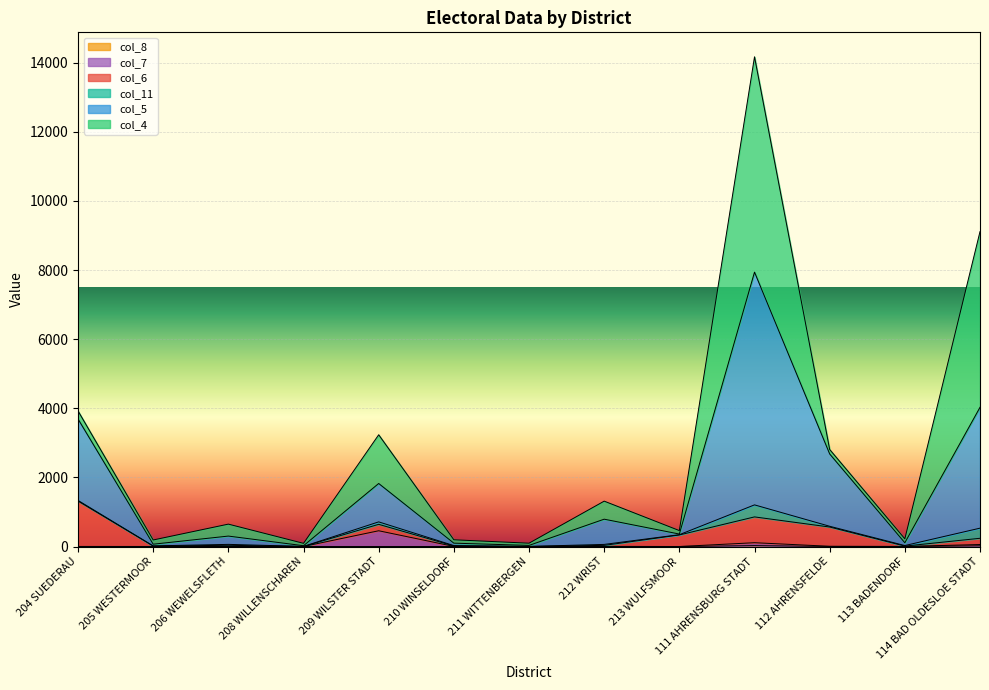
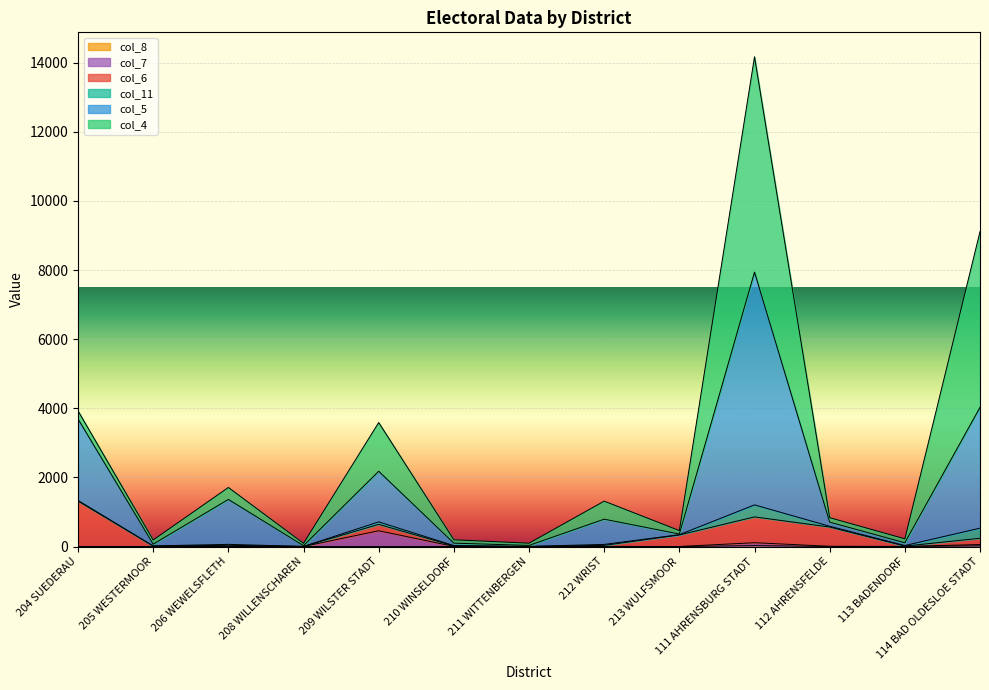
col_5, 206 WEWELSFLETH: 200 -> 1300
col_5, 209 WILSTER STADT: 1100 -> 1500
col_5, 112 AHRENSFELDE: 2100 -> 100
